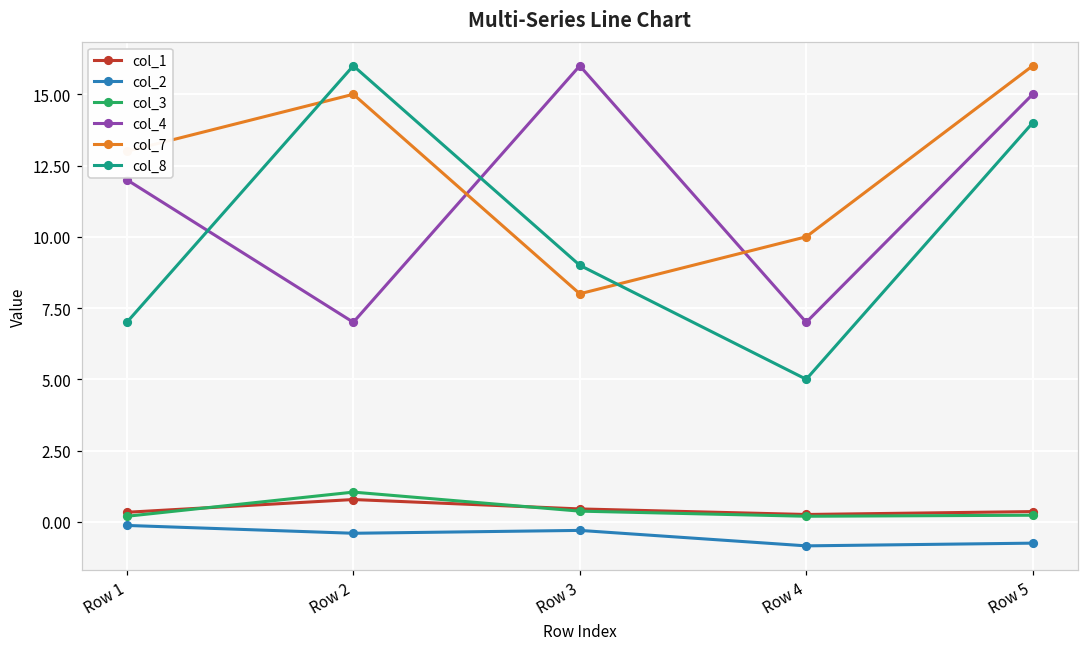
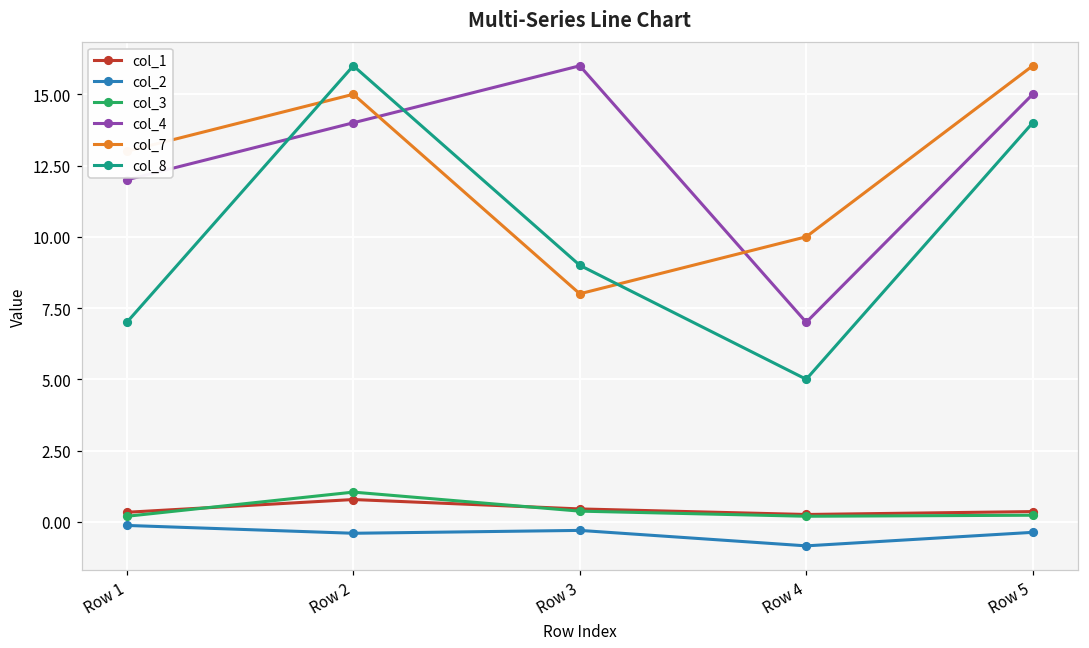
col_4, Row 2: 7 -> 14
col_2, Row 5: -0.7 -> -0.4
